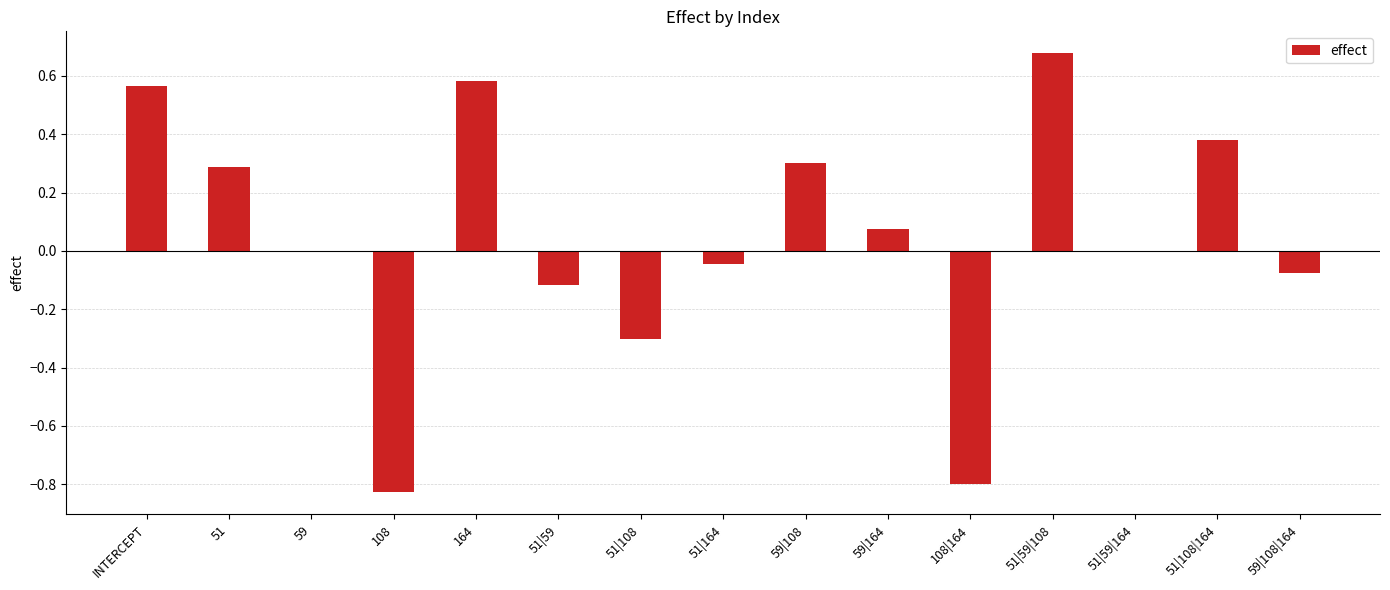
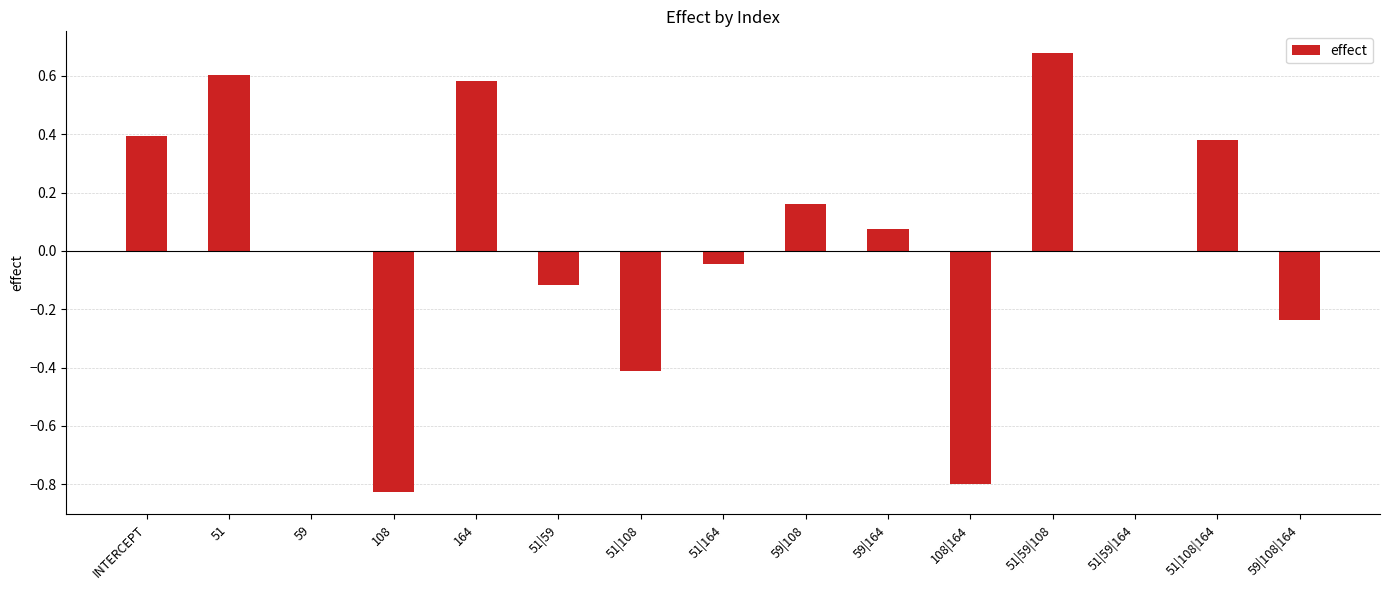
INTERCEPT: 0.56 -> 0.39
51: 0.29 -> 0.60
51|108: -0.30 -> -0.41
59|108: 0.30 -> 0.16
59|108|164: -0.08 -> -0.24
